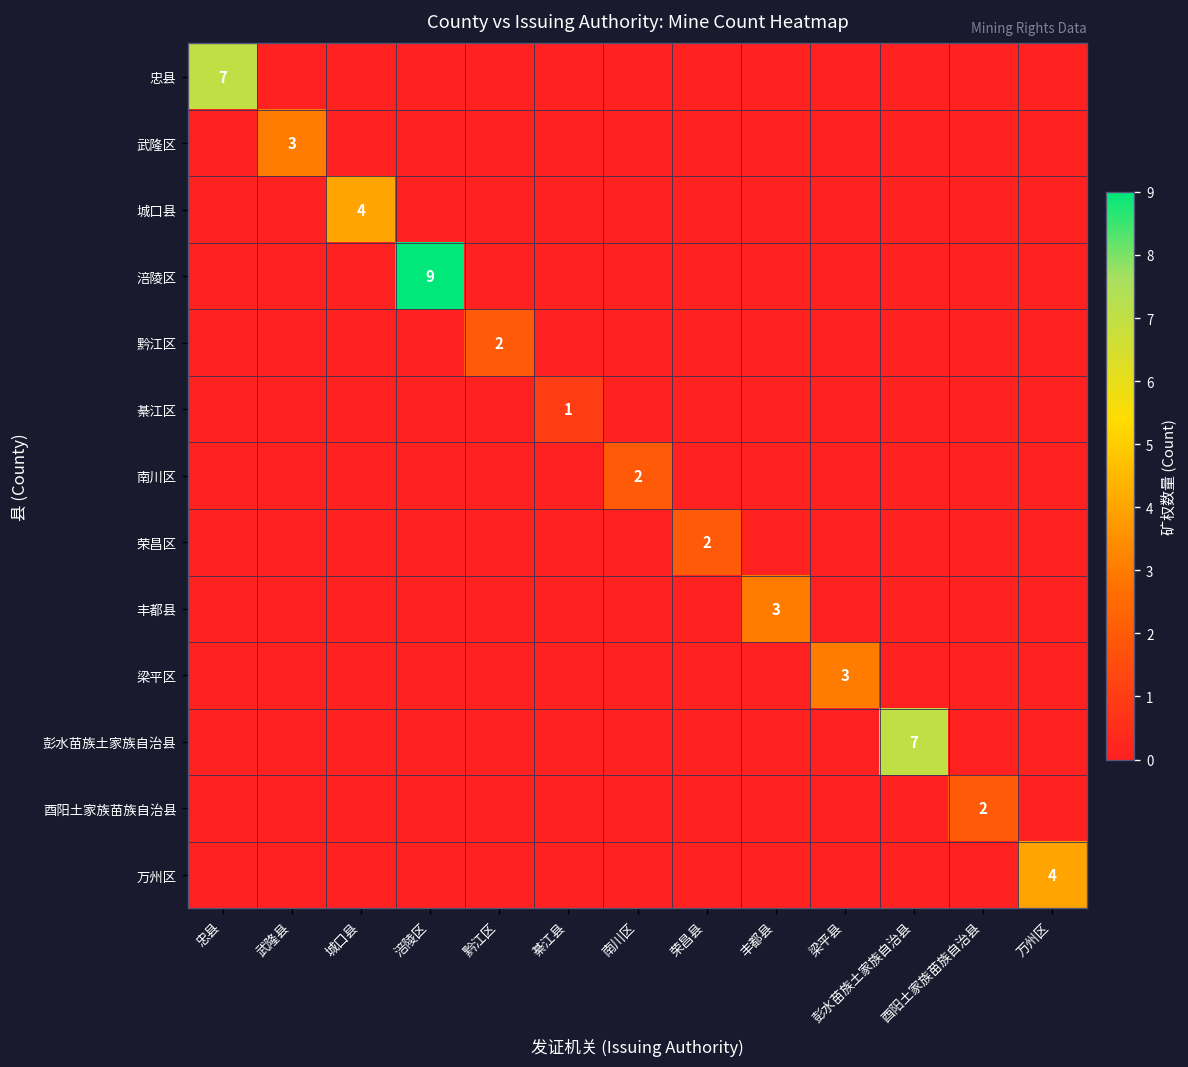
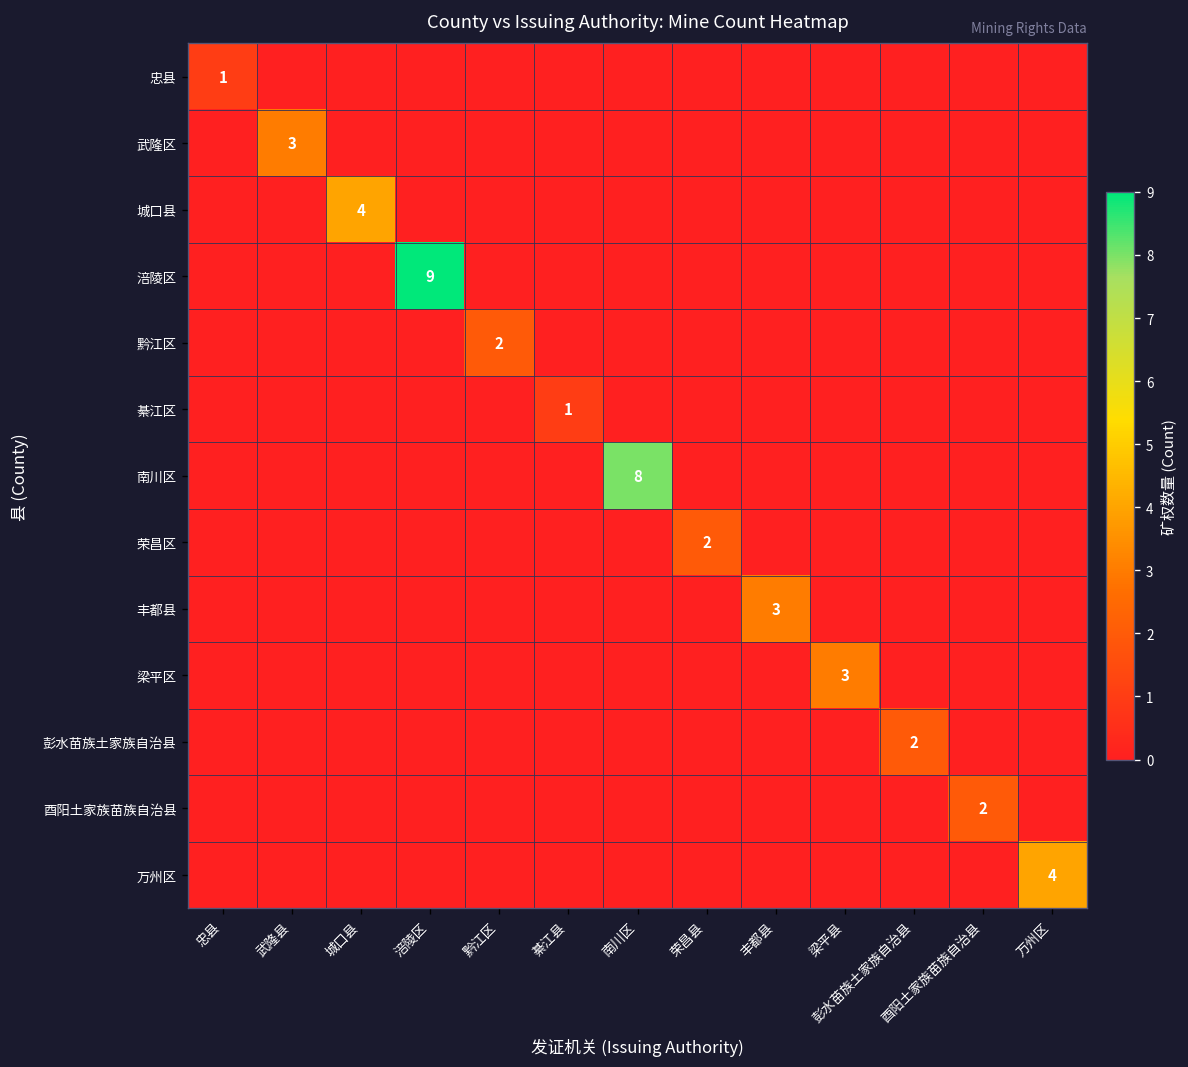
忠县, 忠县: 7 -> 1
南川区, 南川区: 2 -> 8
彭水苗族土家族自治县, 彭水苗族土家族自治县: 7 -> 2
